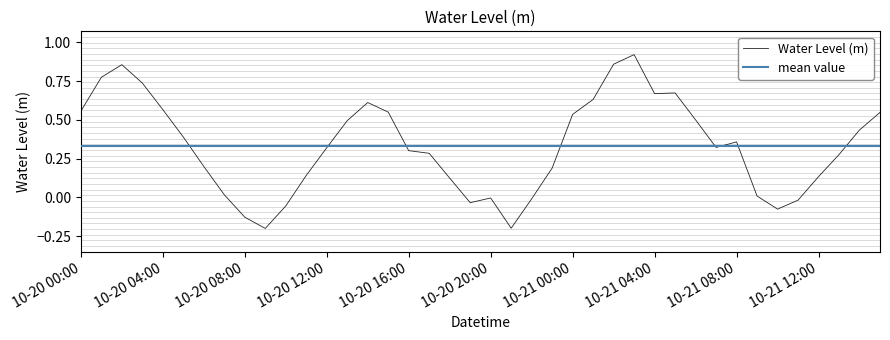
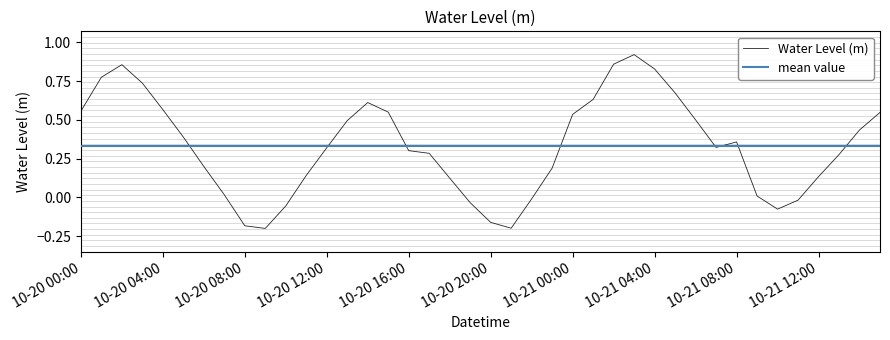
10-20 08:00: -0.13 -> -0.18
10-20 20:00: 0.00 -> -0.16
10-21 04:00: 0.67 -> 0.83
